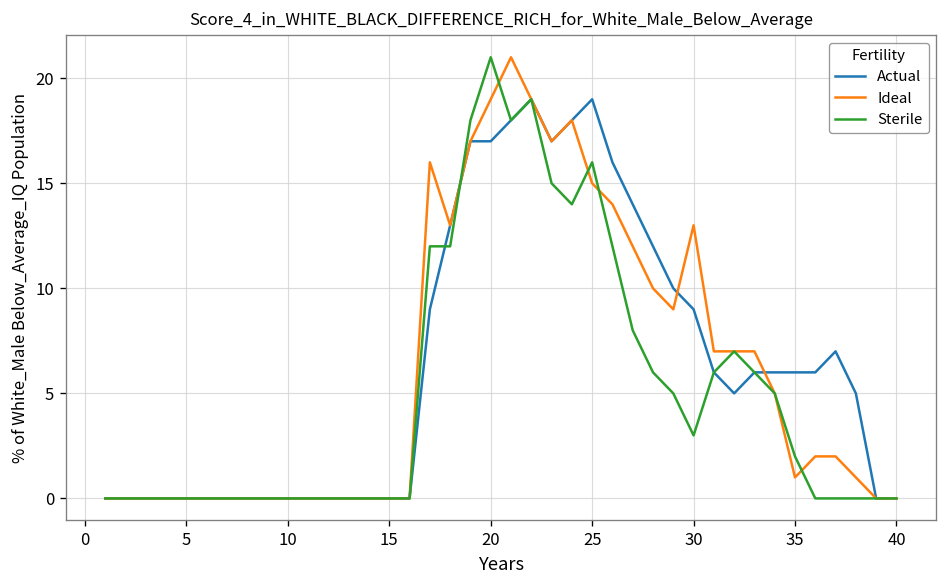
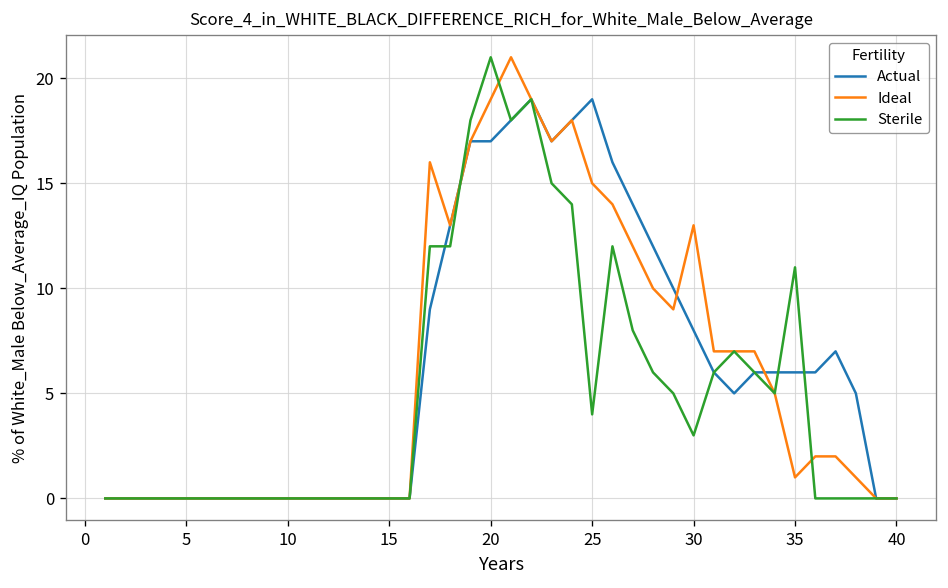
Sterile, 25: 16 -> 4
Actual, 30: 9 -> 8
Sterile, 35: 2 -> 11
